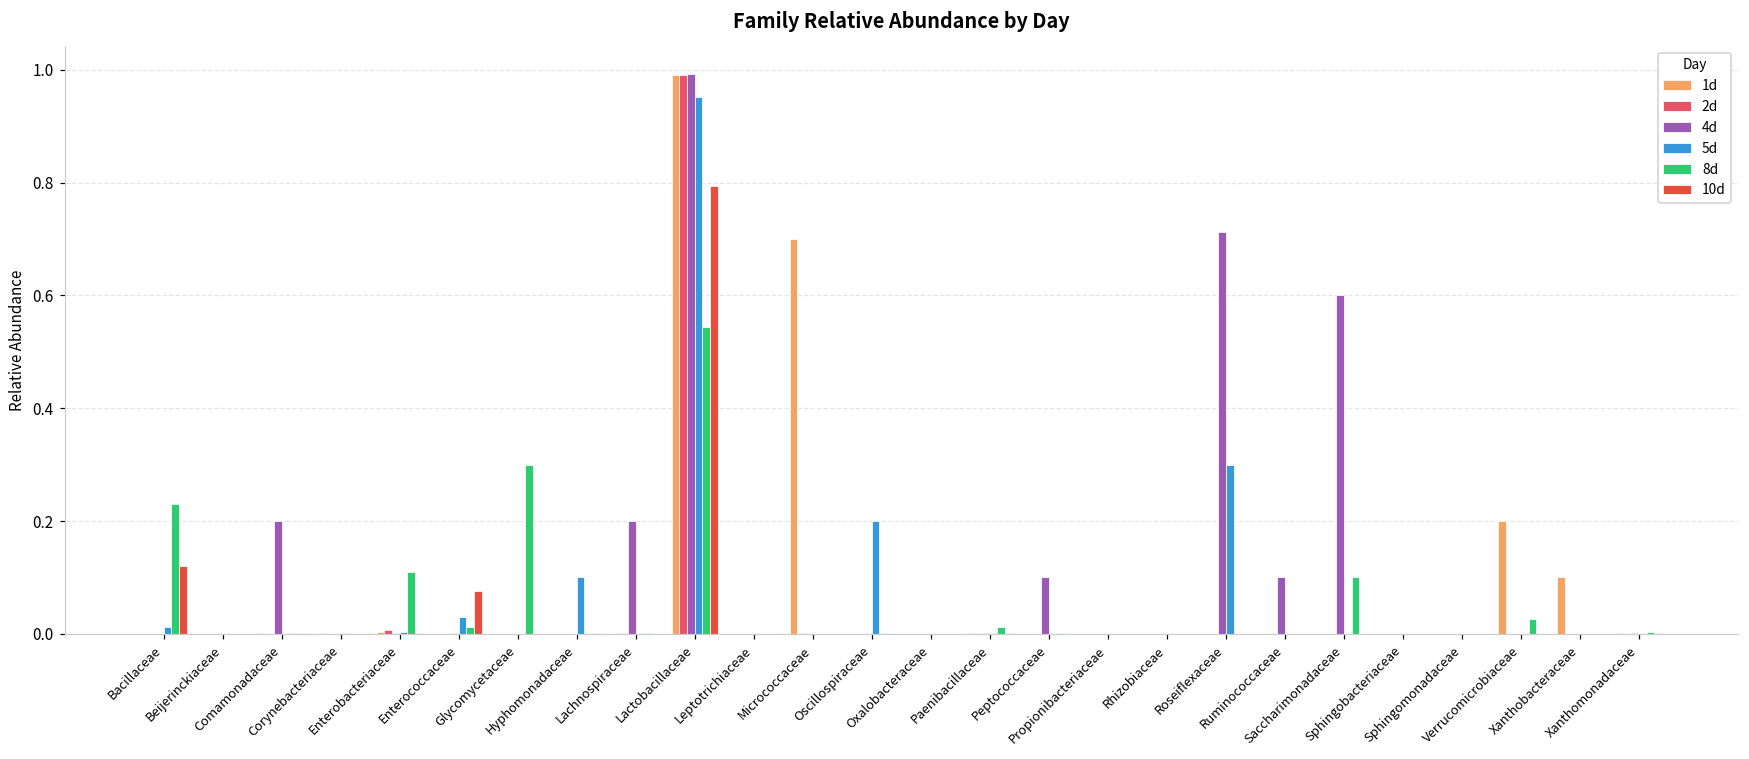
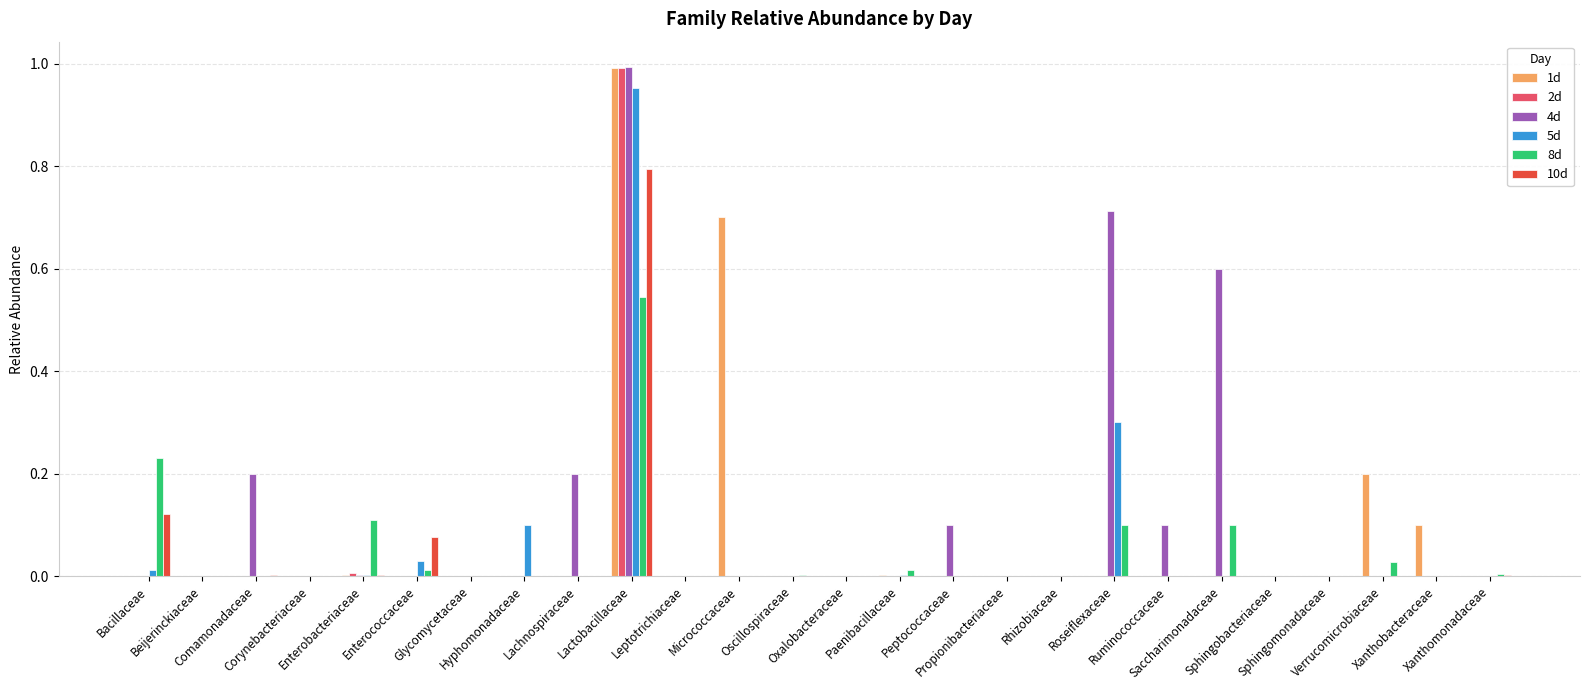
8d, Glycomycetaceae: 0.3 -> 0.0
5d, Oscillospiraceae: 0.2 -> 0.0
8d, Roseiflexaceae: 0.0 -> 0.1
